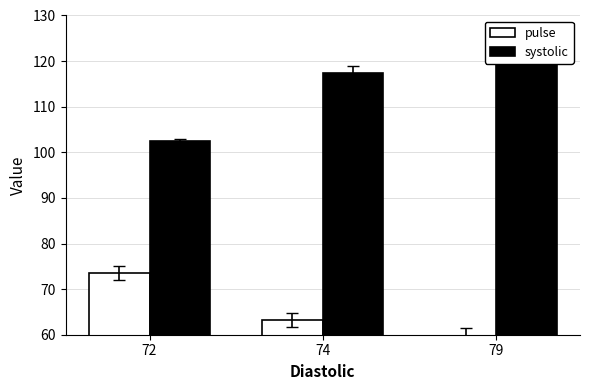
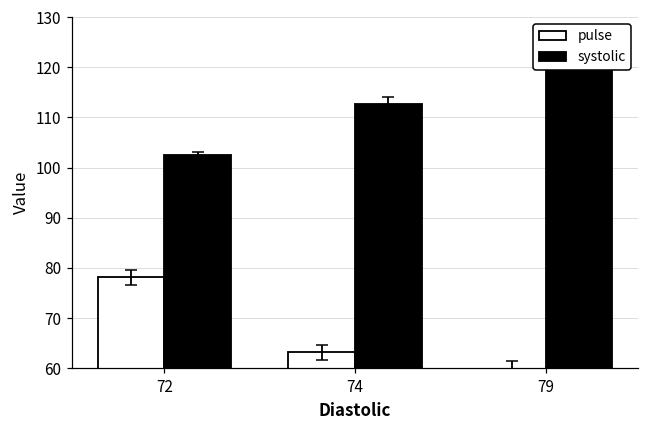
pulse, 72: 74 -> 78
systolic, 74: 118 -> 113
